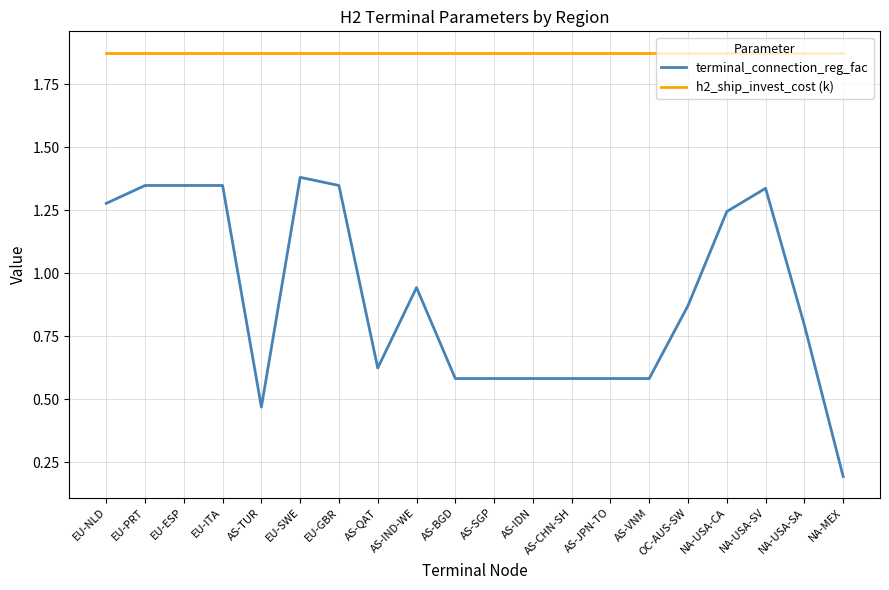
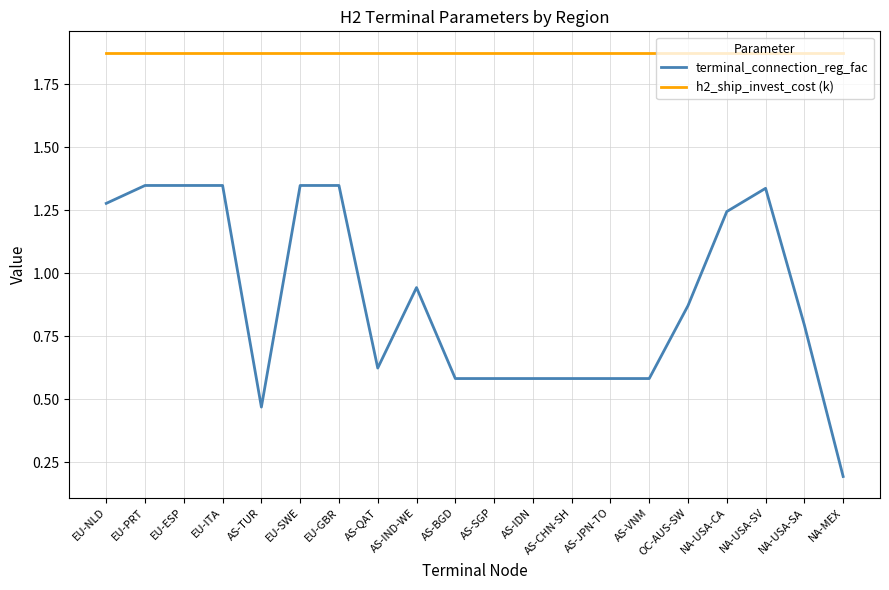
terminal_connection_reg_fac, EU-SWE: 1.38 -> 1.35
